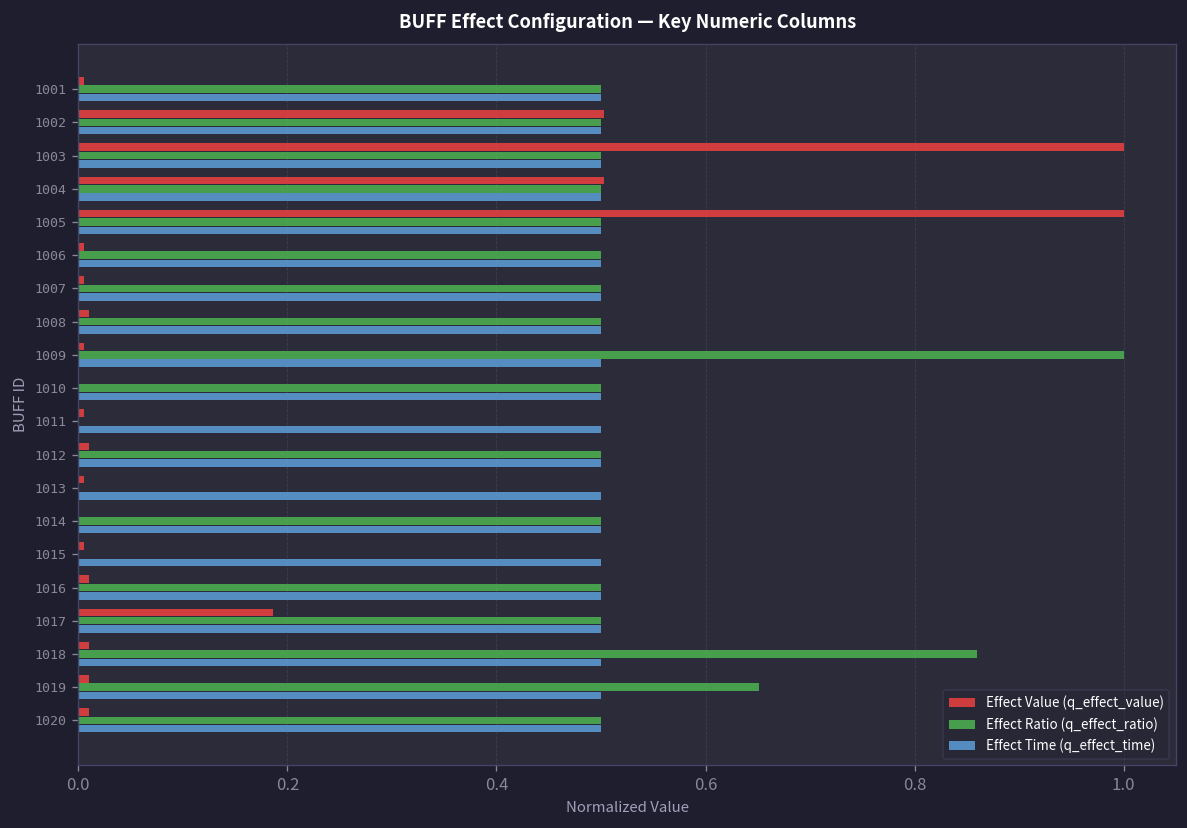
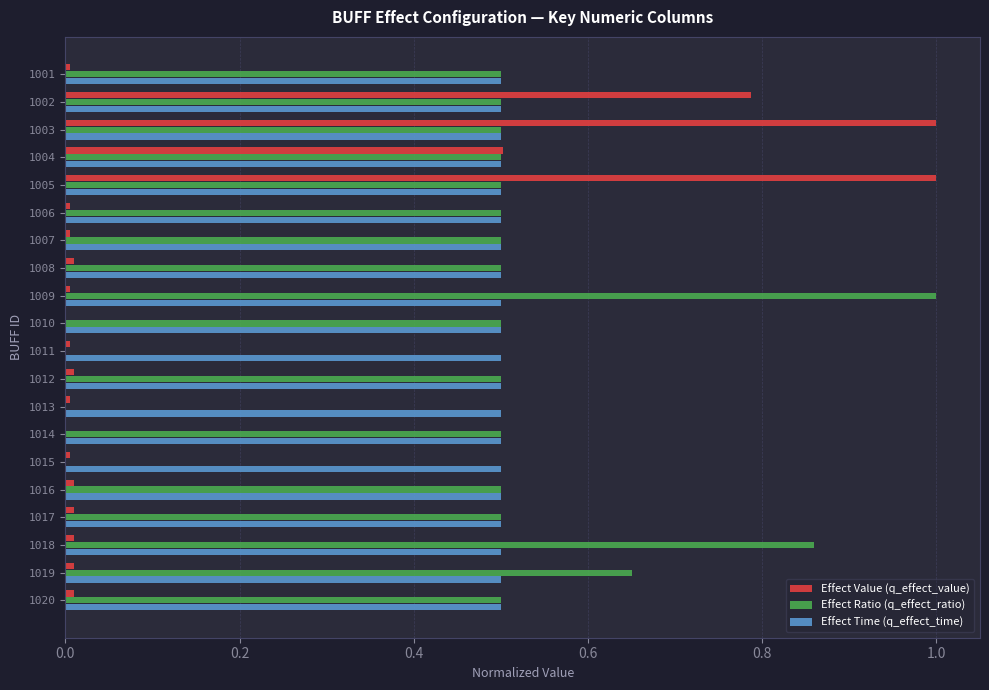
Effect Value (q_effect_value), 1002: 0.50 -> 0.79
Effect Value (q_effect_value), 1017: 0.19 -> 0.01
